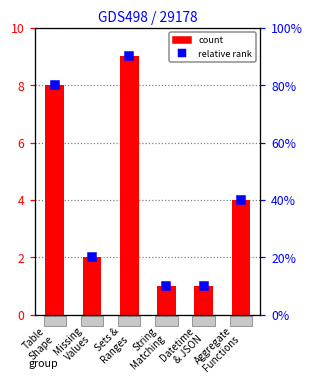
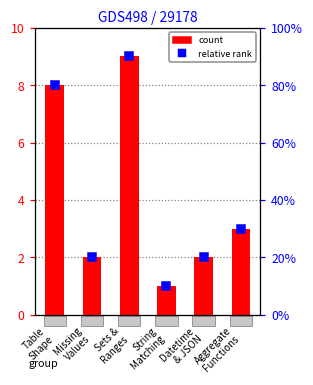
count, Datetime & JSON: 1 -> 2
count, Aggregate Functions: 4 -> 3
